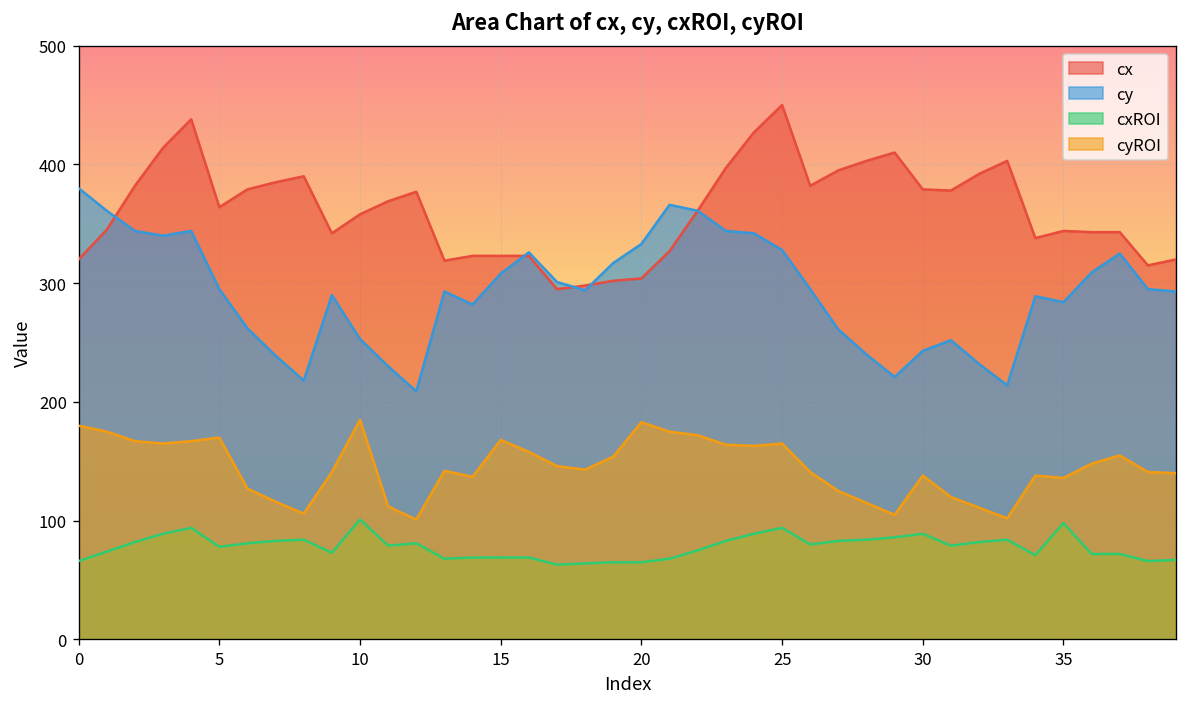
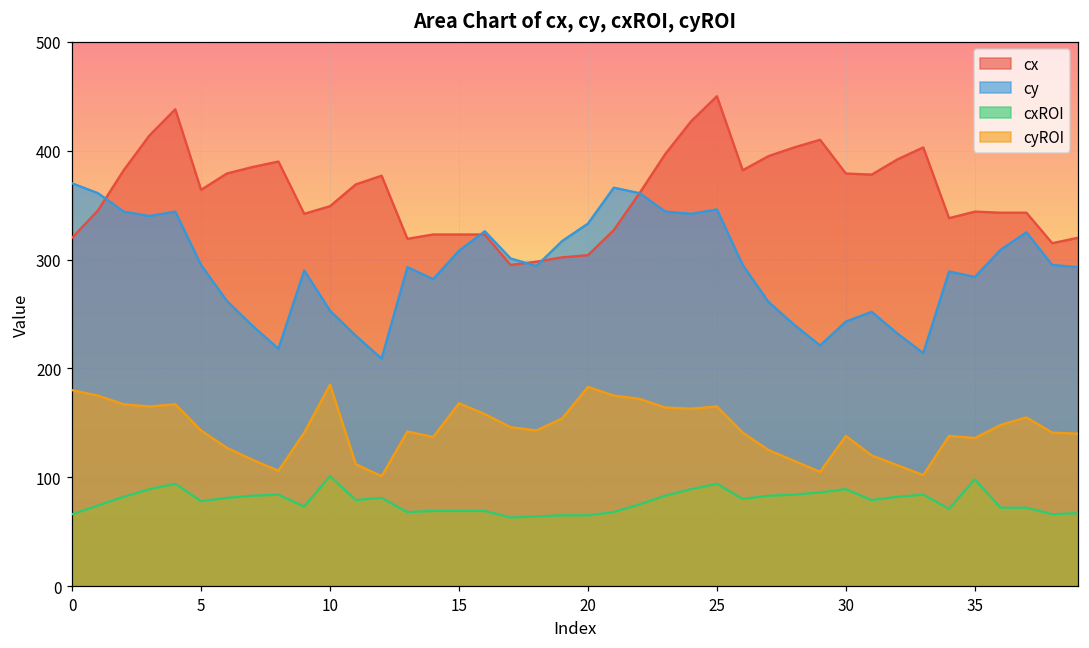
cy, 0: 380 -> 370
cyROI, 5: 170 -> 140
cx, 10: 360 -> 350
cy, 25: 330 -> 350
